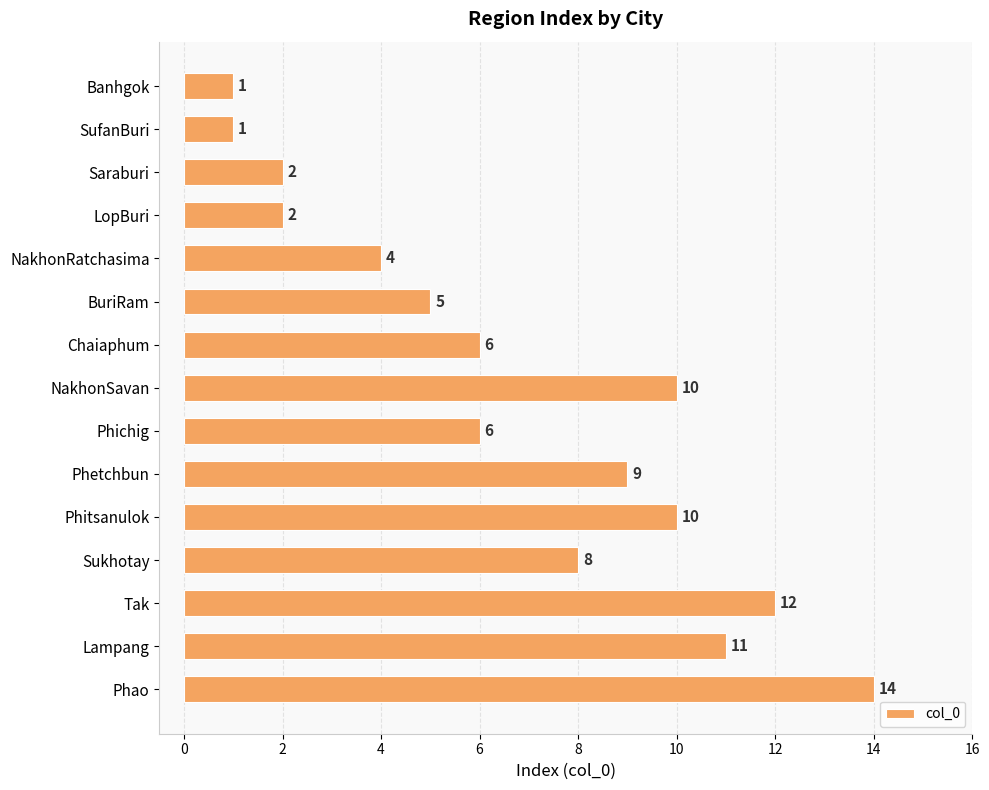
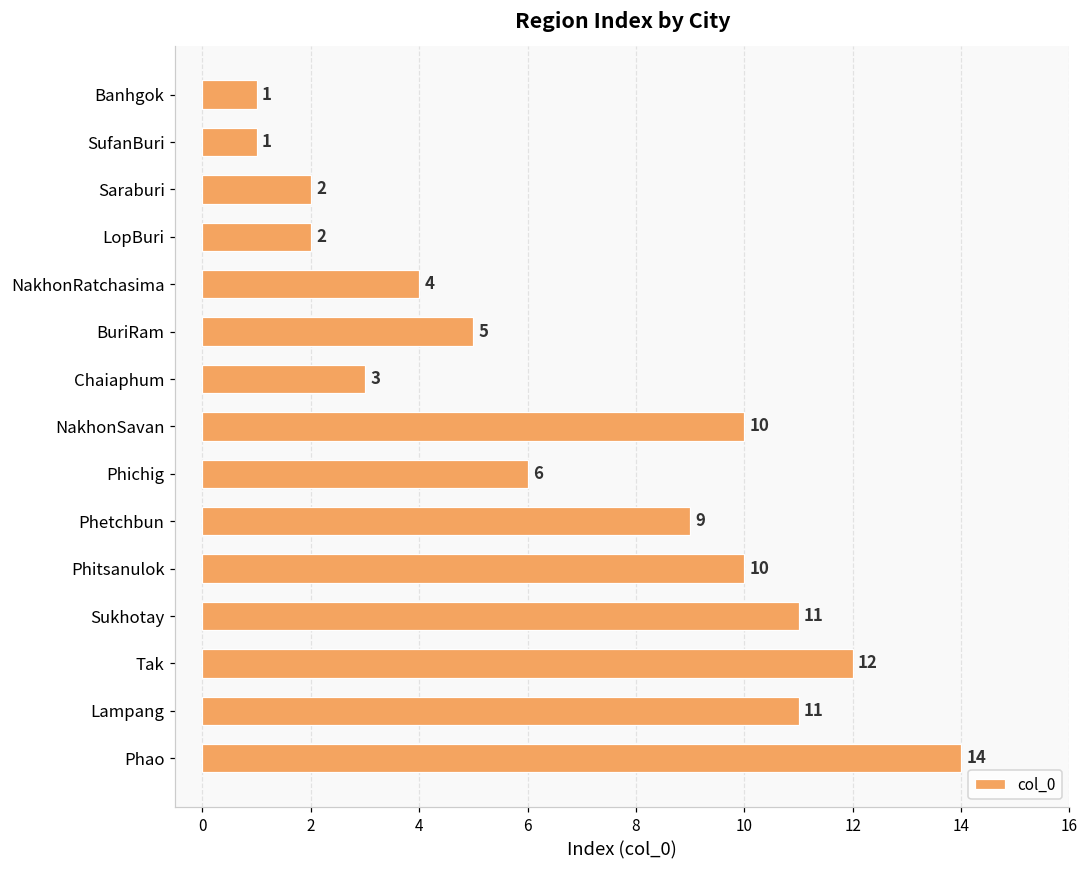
Chaiaphum: 6 -> 3
Sukhotay: 8 -> 11
